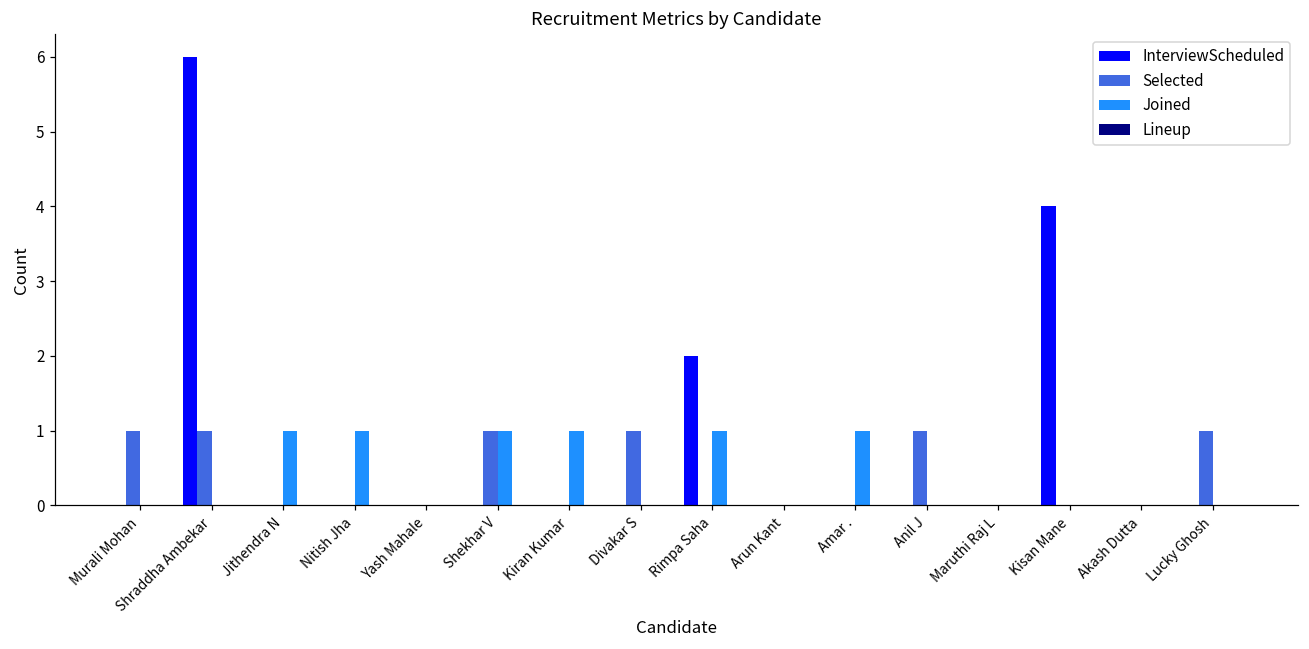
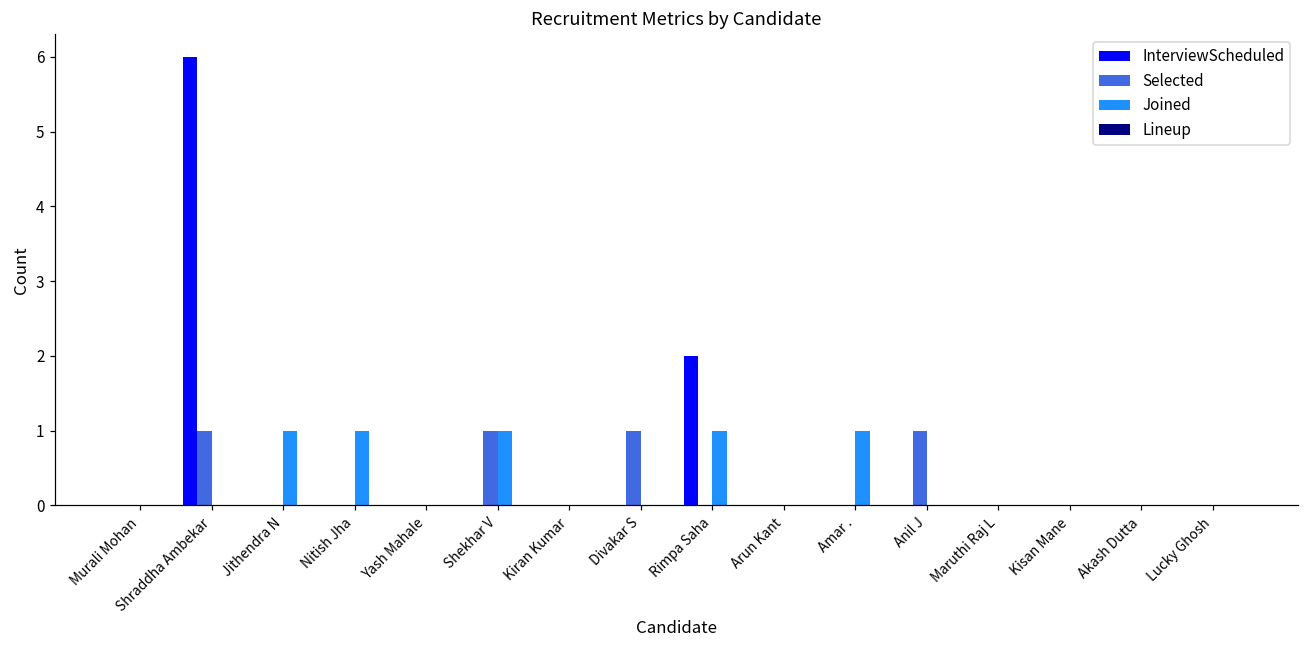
Selected, Murali Mohan: 1 -> 0
Joined, Kiran Kumar: 1 -> 0
InterviewScheduled, Kisan Mane: 4 -> 0
Selected, Lucky Ghosh: 1 -> 0
